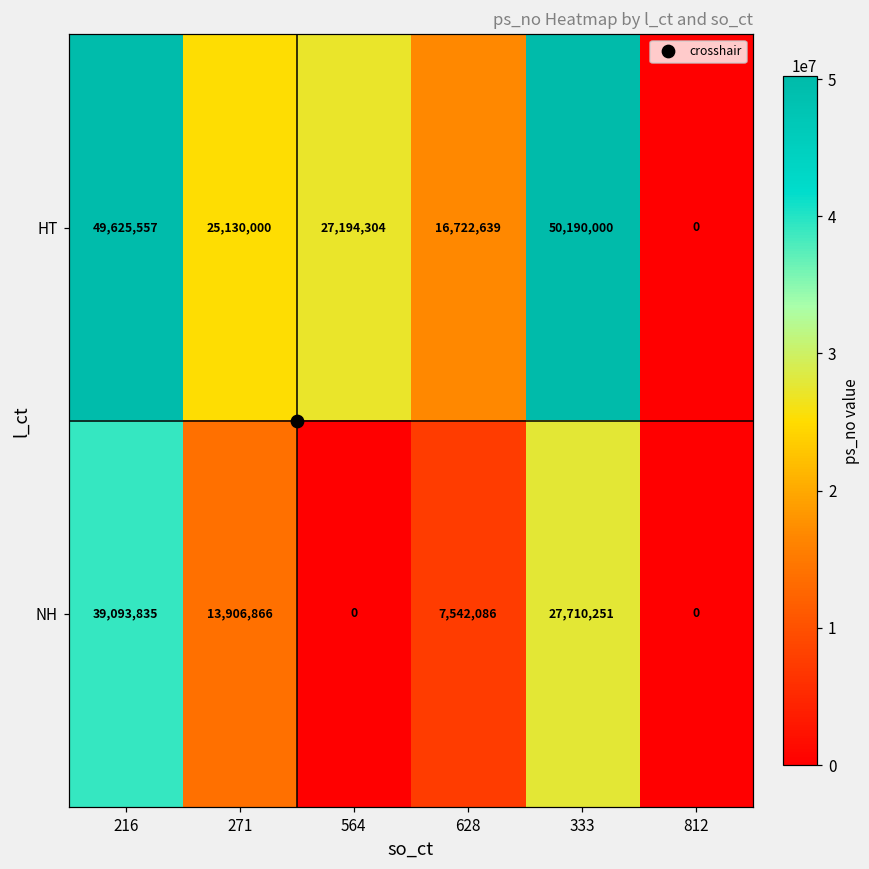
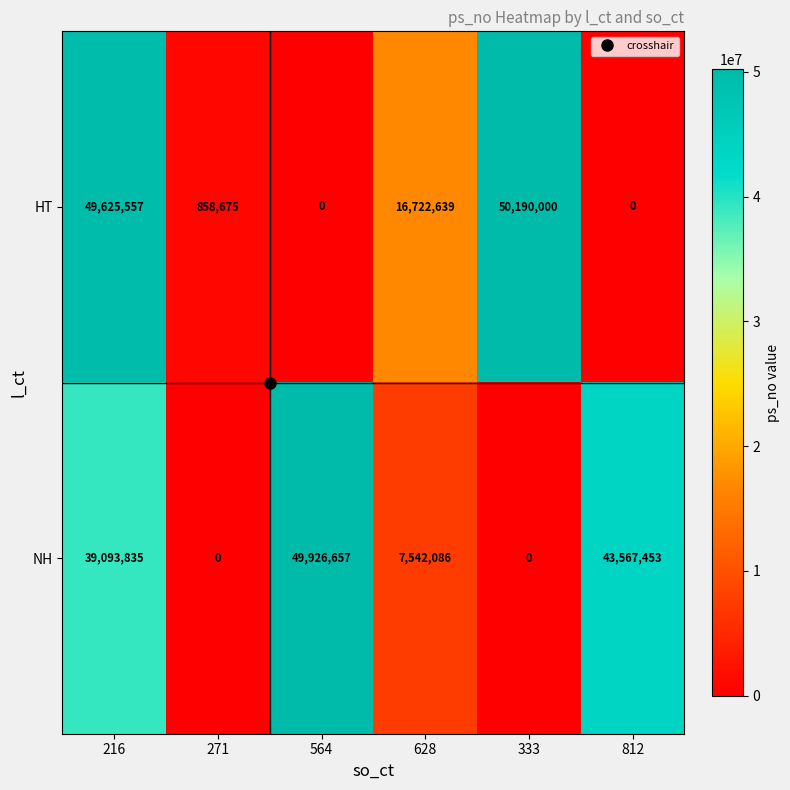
HT, 271: 25,130,000 -> 858,675
HT, 564: 27,194,304 -> 0
NH, 271: 13,906,866 -> 0
NH, 564: 0 -> 49,926,657
NH, 333: 27,710,251 -> 0
NH, 812: 0 -> 43,567,453
